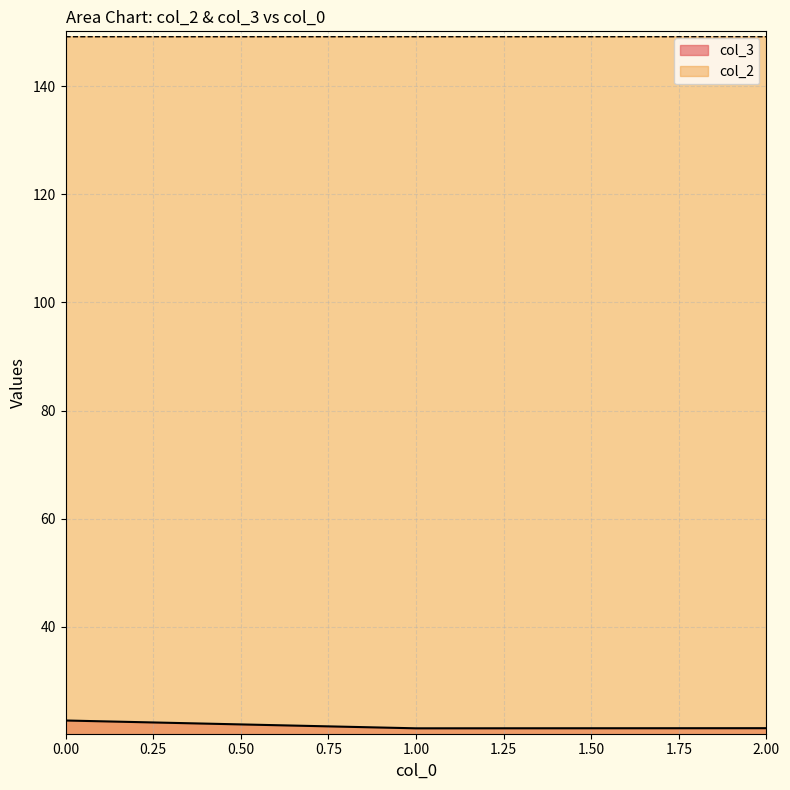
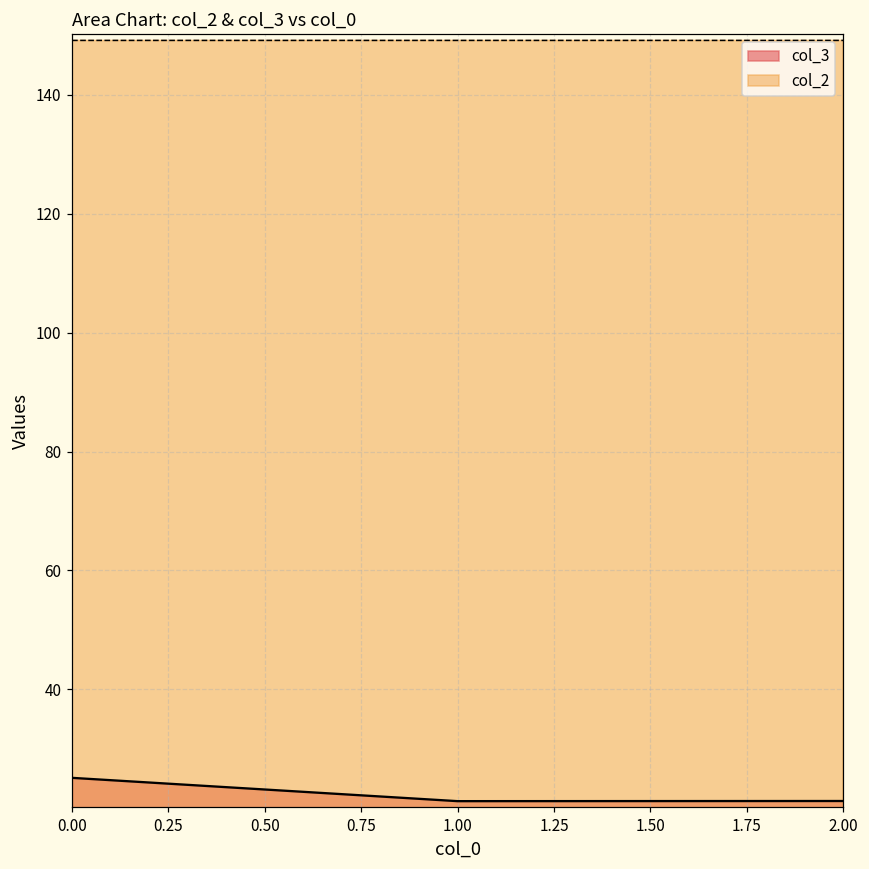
col_3, 0.00: 23 -> 25
